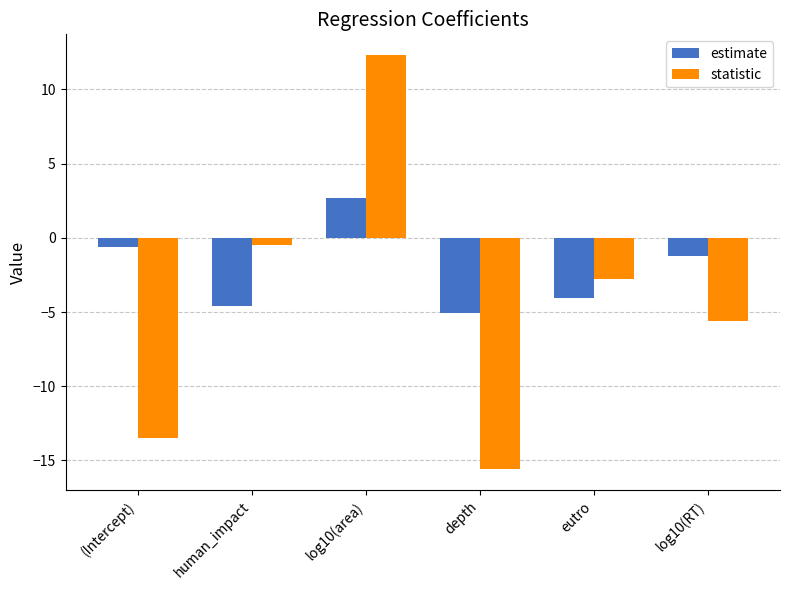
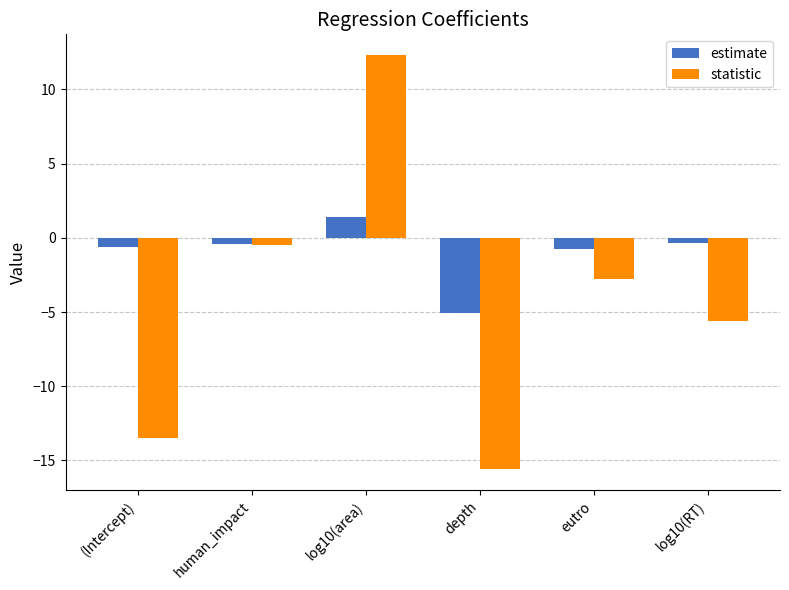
estimate, human_impact: -4.6 -> -0.4
estimate, log10(area): 2.7 -> 1.4
estimate, eutro: -4.1 -> -0.8
estimate, log10(RT): -1.2 -> -0.3
